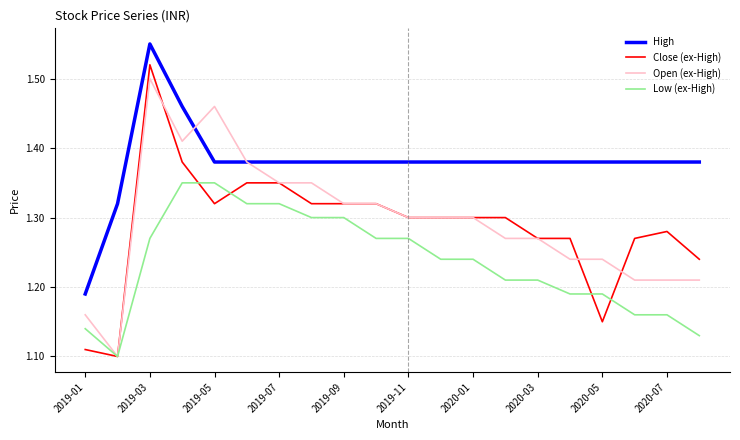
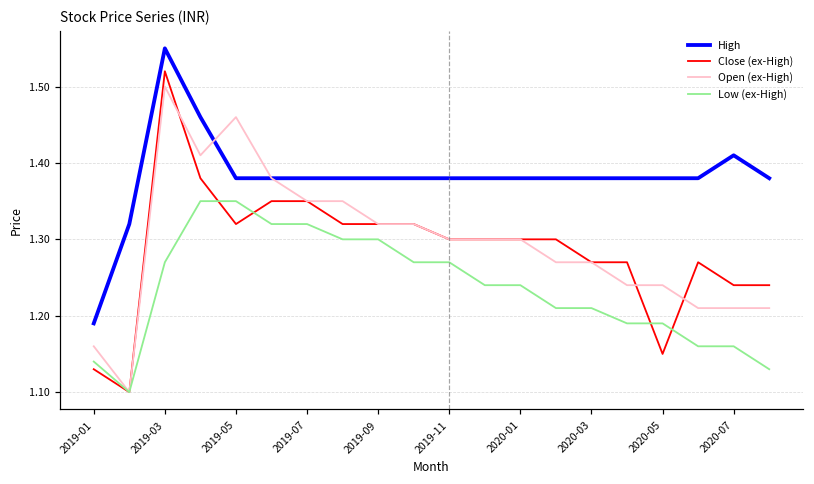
Close (ex-High), 2019-01: 1.11 -> 1.13
High, 2020-07: 1.38 -> 1.41
Close (ex-High), 2020-07: 1.28 -> 1.24
